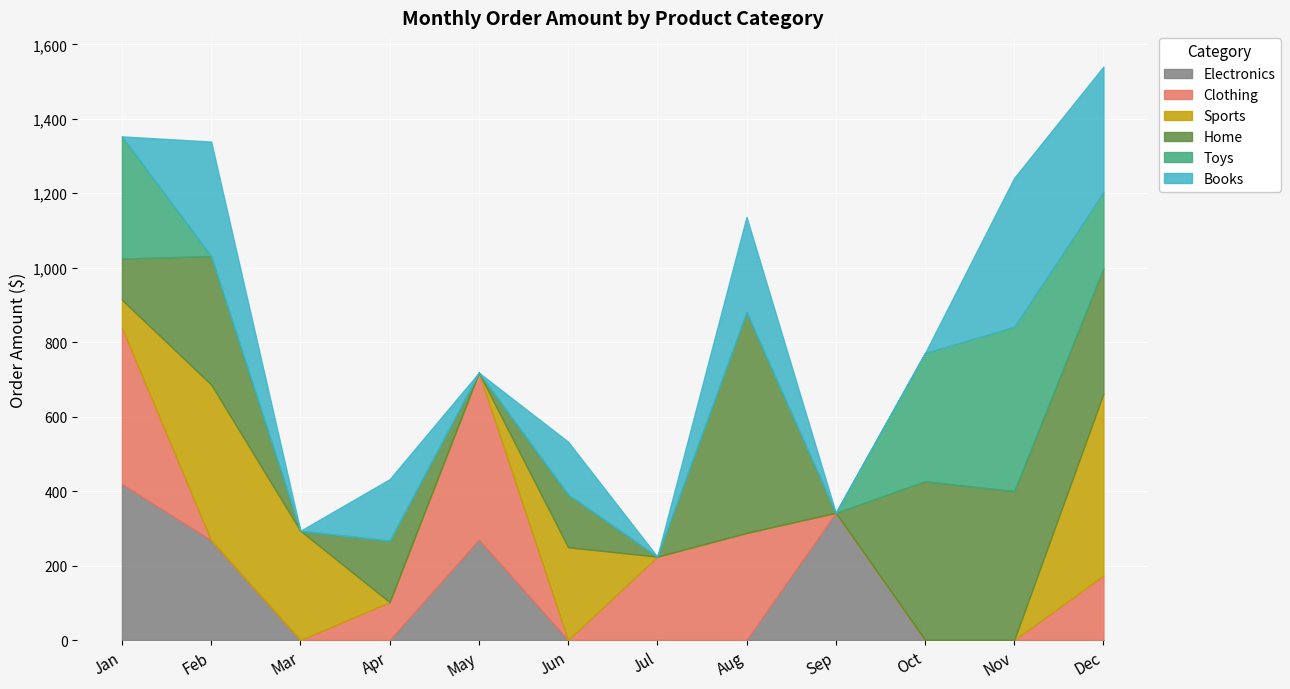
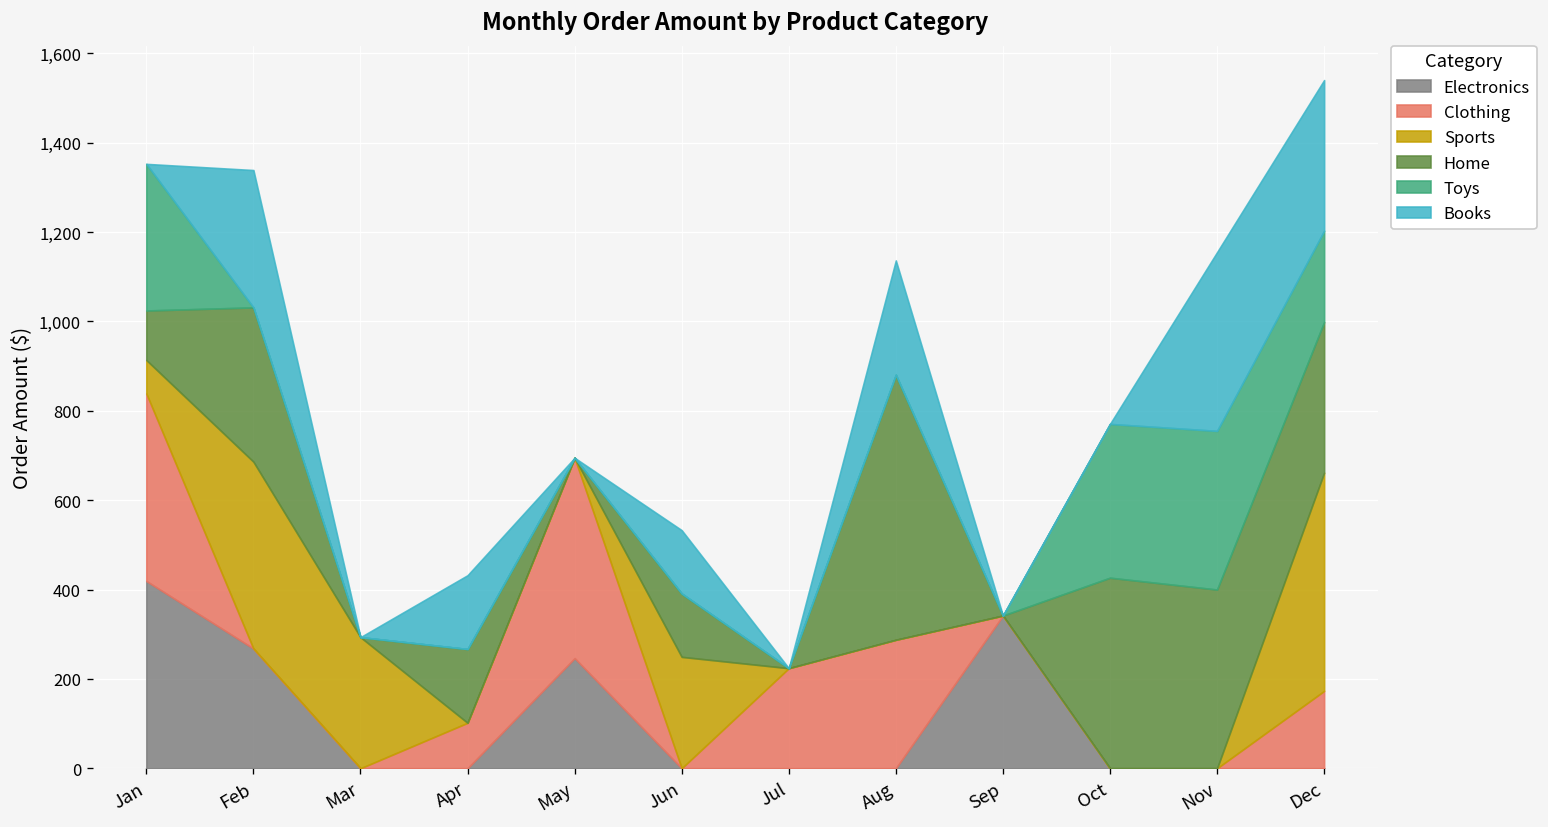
Electronics, May: 270 -> 250
Toys, Nov: 440 -> 360
